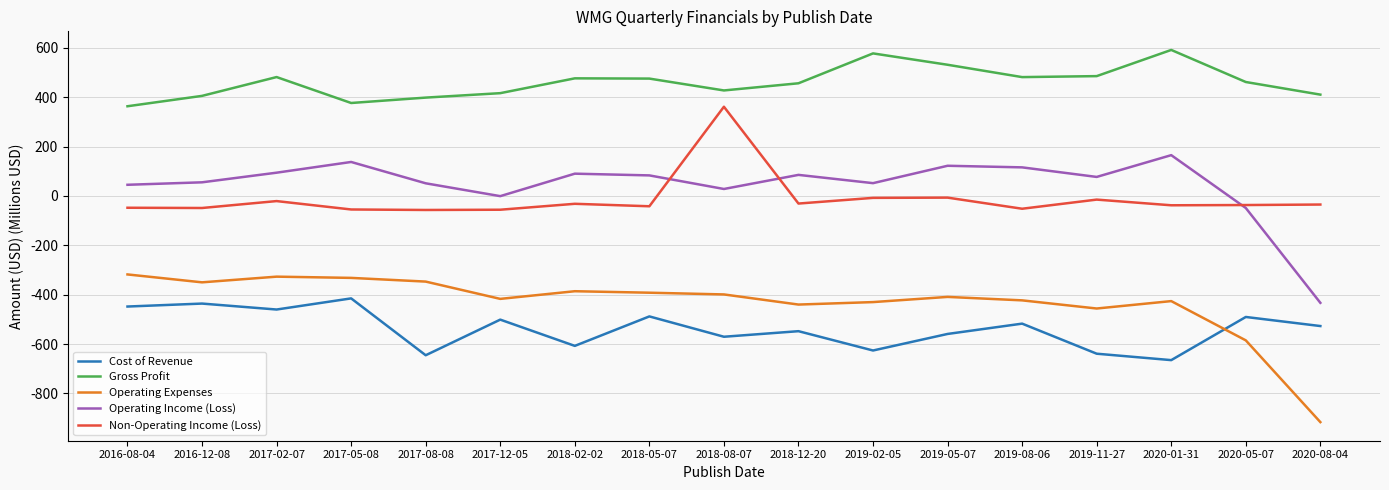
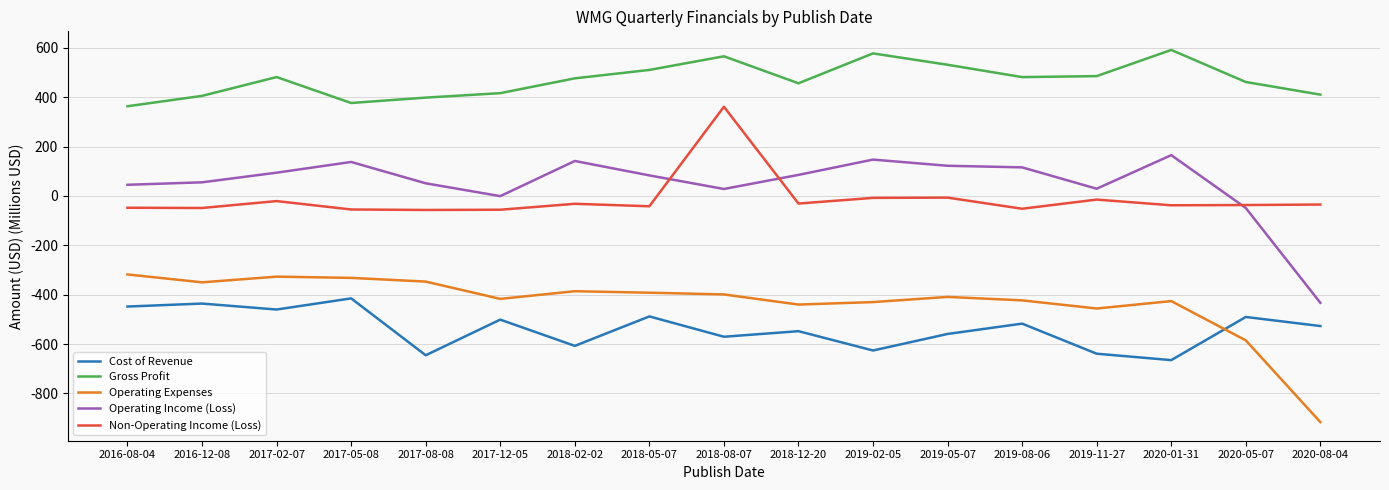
Operating Income (Loss), 2018-02-02: 90 -> 140
Gross Profit, 2018-05-07: 480 -> 510
Gross Profit, 2018-08-07: 430 -> 570
Operating Income (Loss), 2019-02-05: 50 -> 150
Operating Income (Loss), 2019-11-27: 80 -> 30
